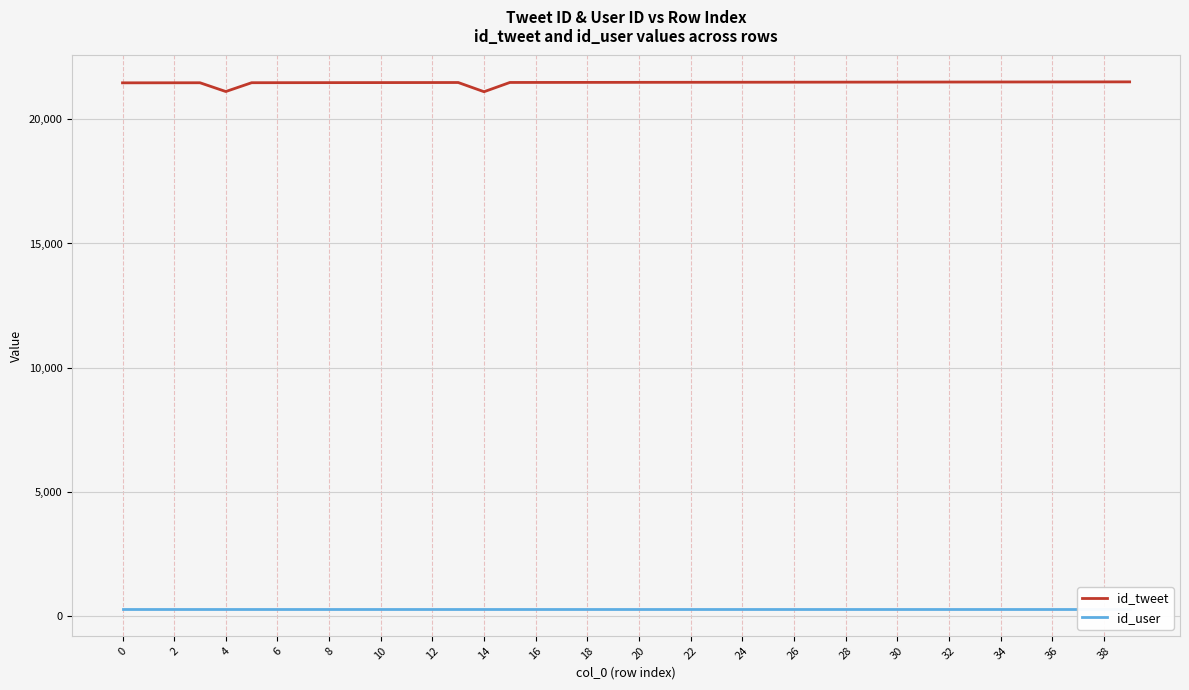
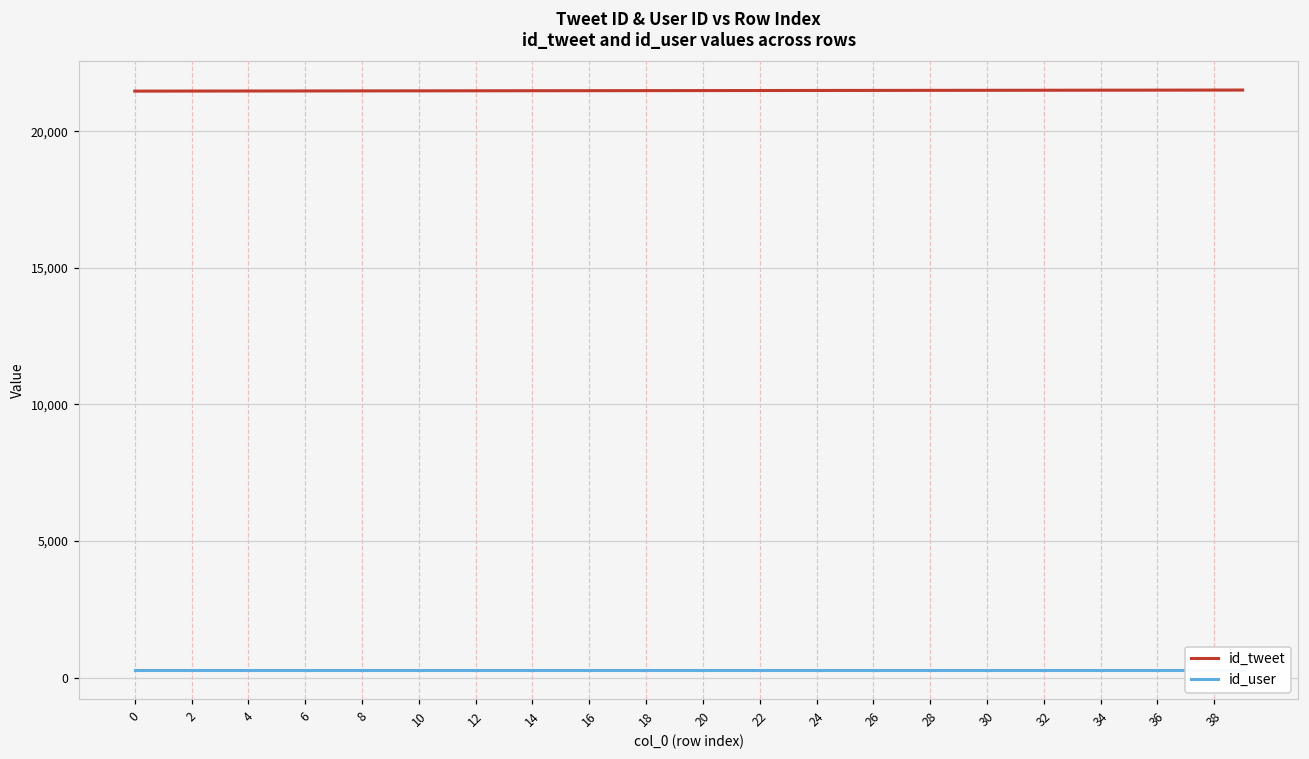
id_tweet, 4: 21,100 -> 21,500
id_tweet, 14: 21,100 -> 21,500
